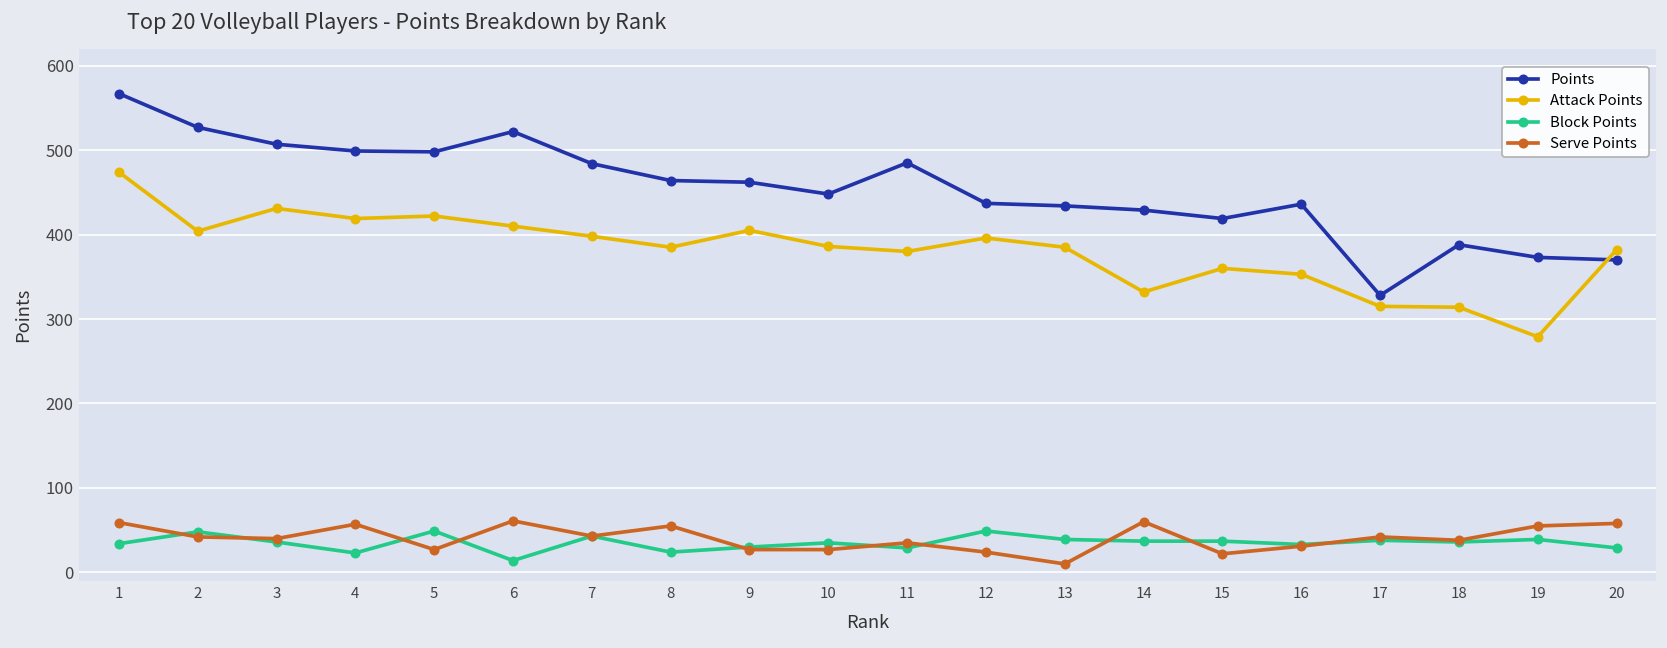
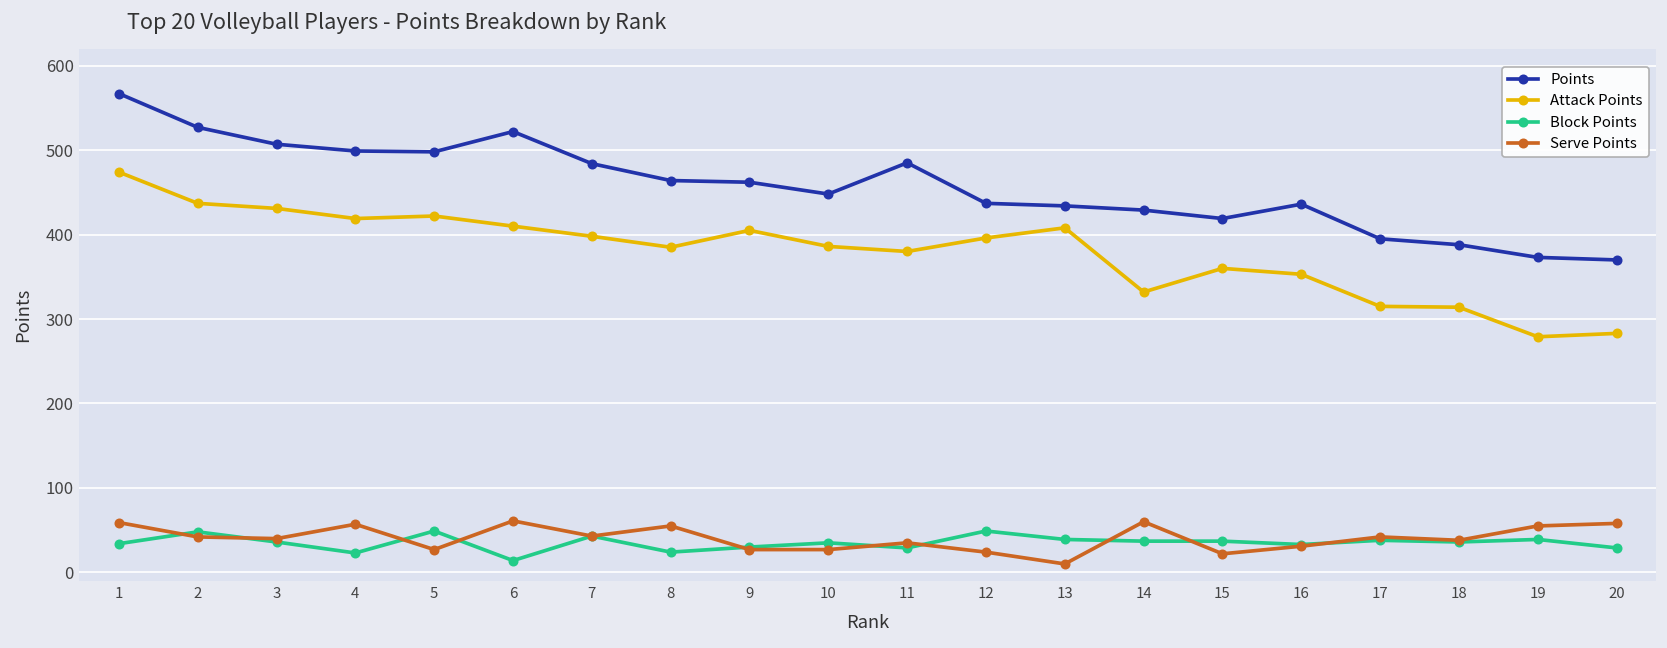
Attack Points, 2: 400 -> 440
Attack Points, 13: 390 -> 410
Points, 17: 330 -> 400
Attack Points, 20: 380 -> 280
